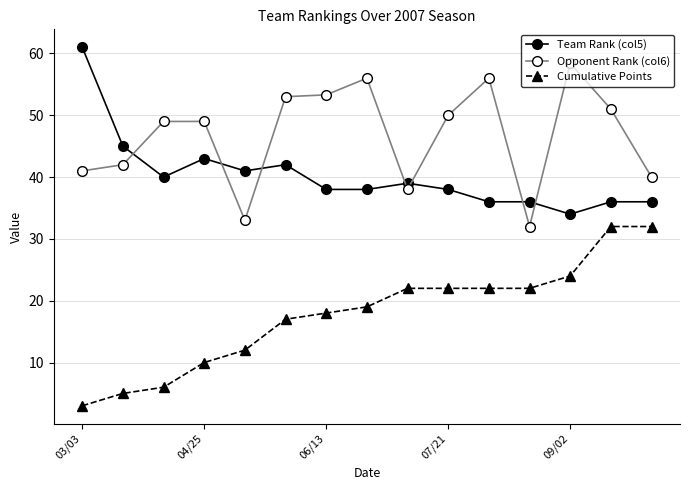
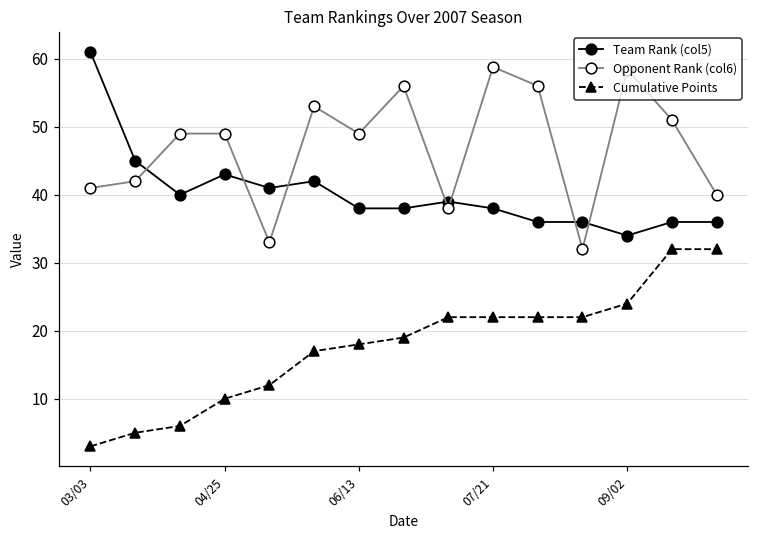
Opponent Rank (col6), 06/13: 53 -> 49
Opponent Rank (col6), 07/21: 50 -> 59
